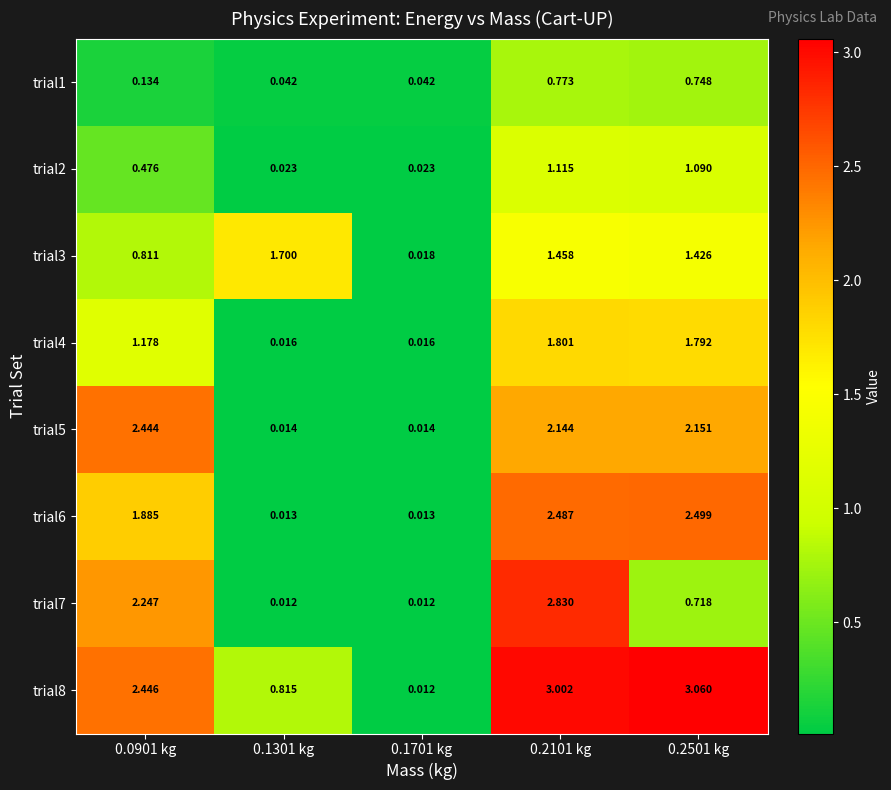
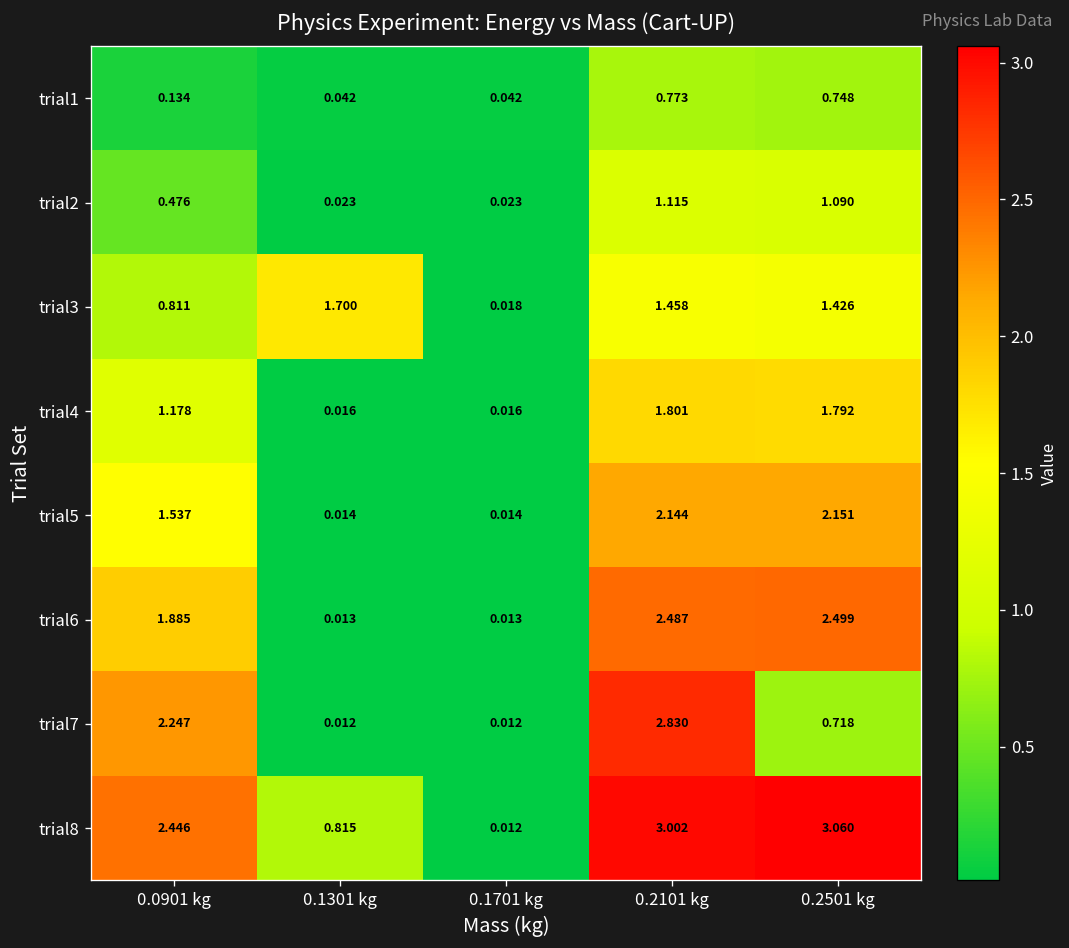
trial5, 0.0901 kg: 2.444 -> 1.537
